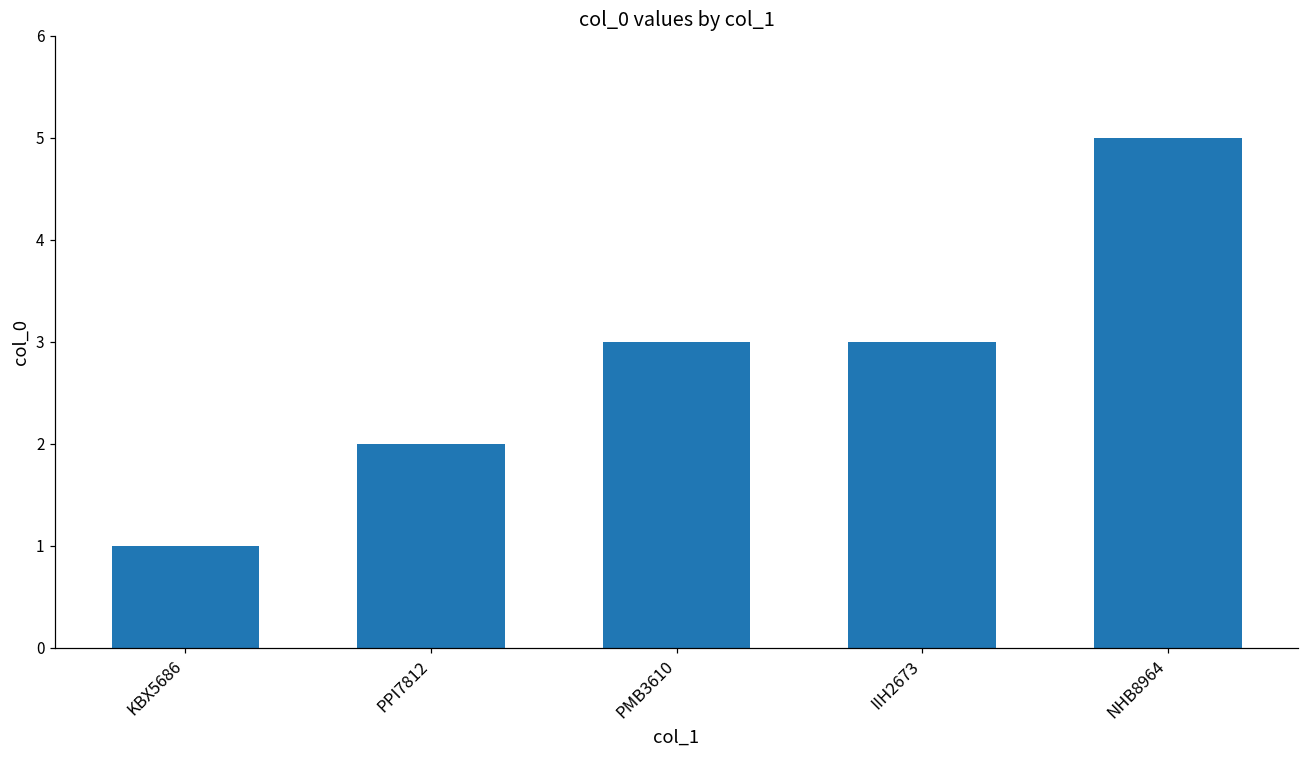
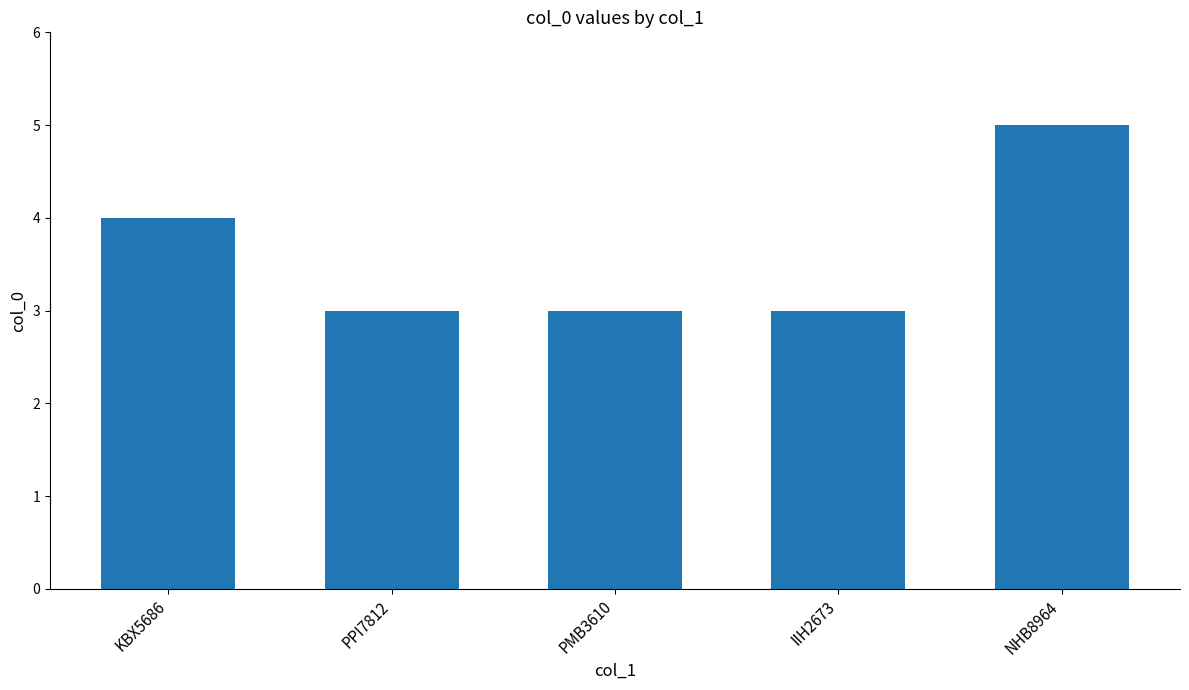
KBX5686: 1 -> 4
PPI7812: 2 -> 3
